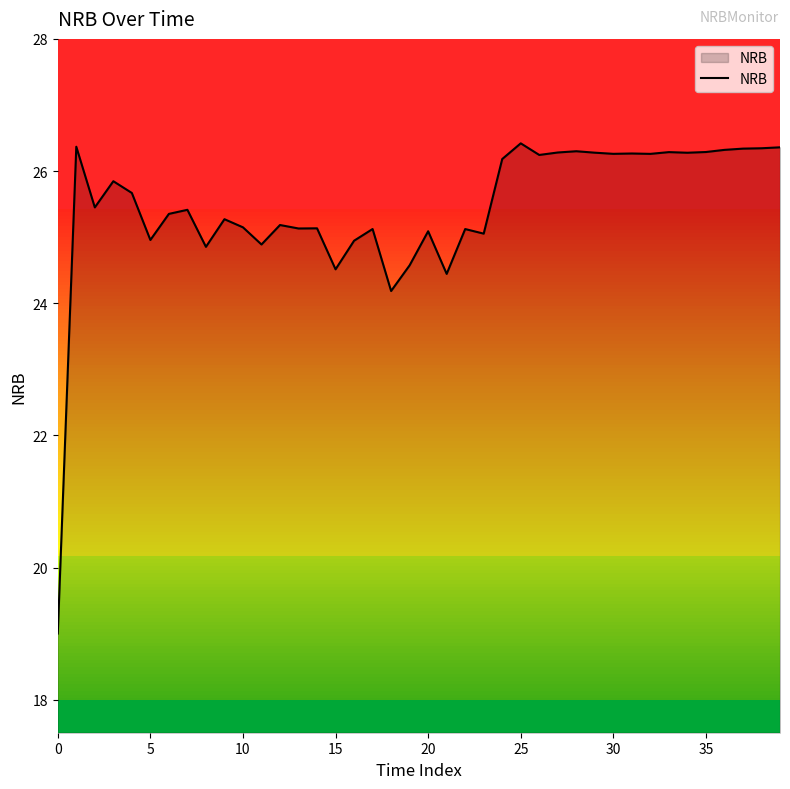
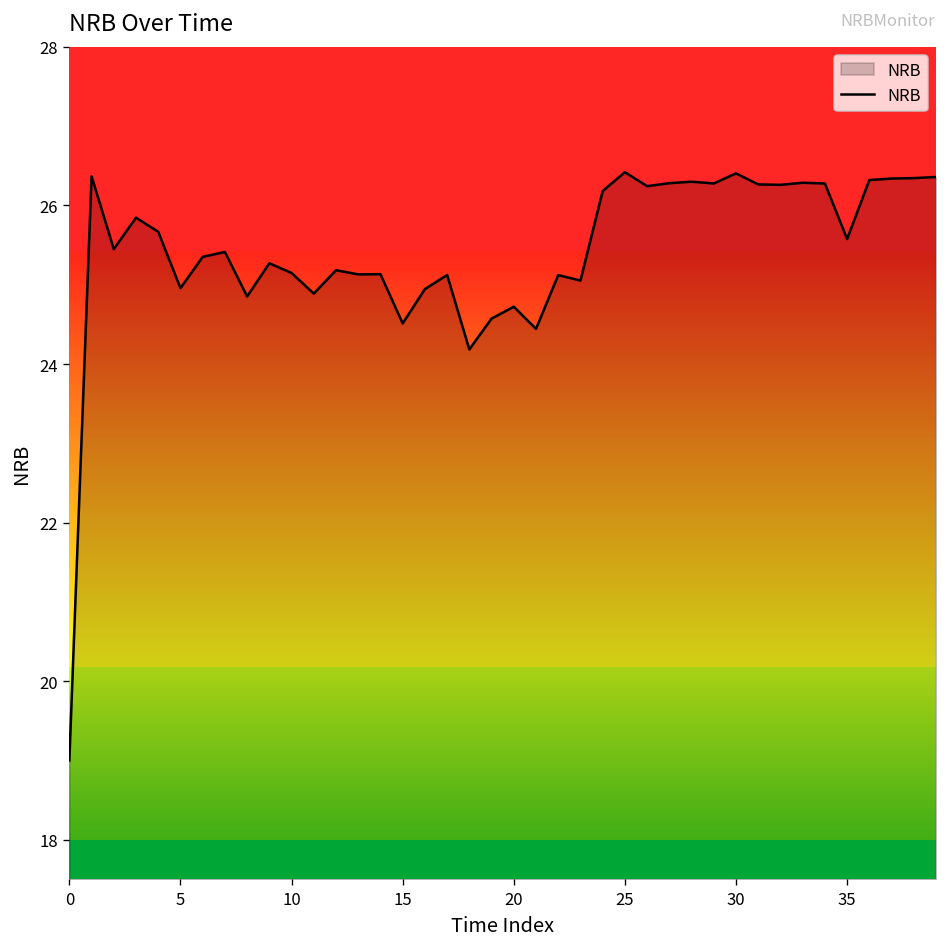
20: 25.1 -> 24.7
30: 26.3 -> 26.4
35: 26.3 -> 25.6
